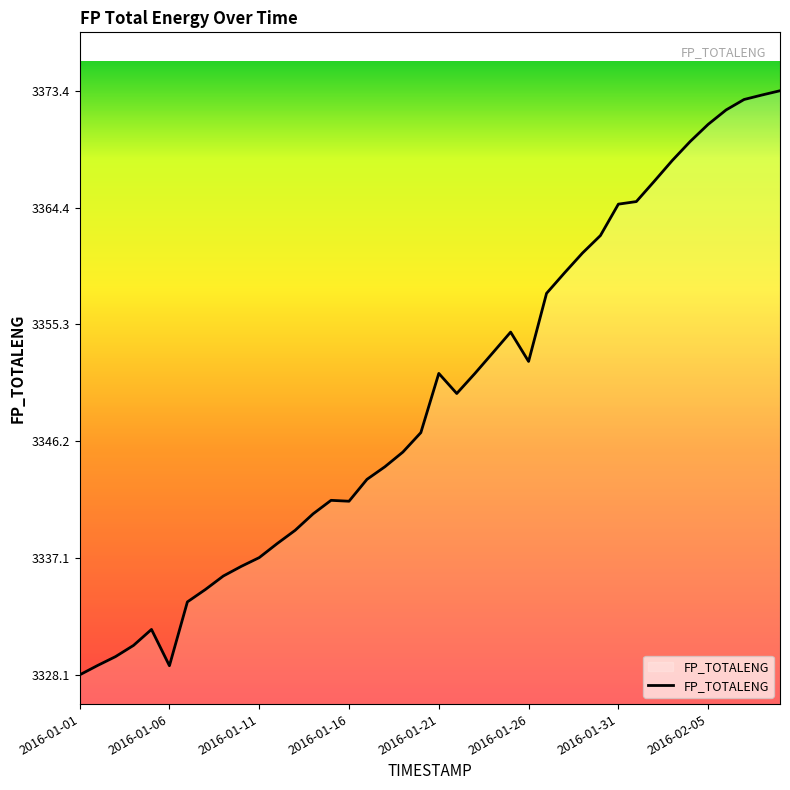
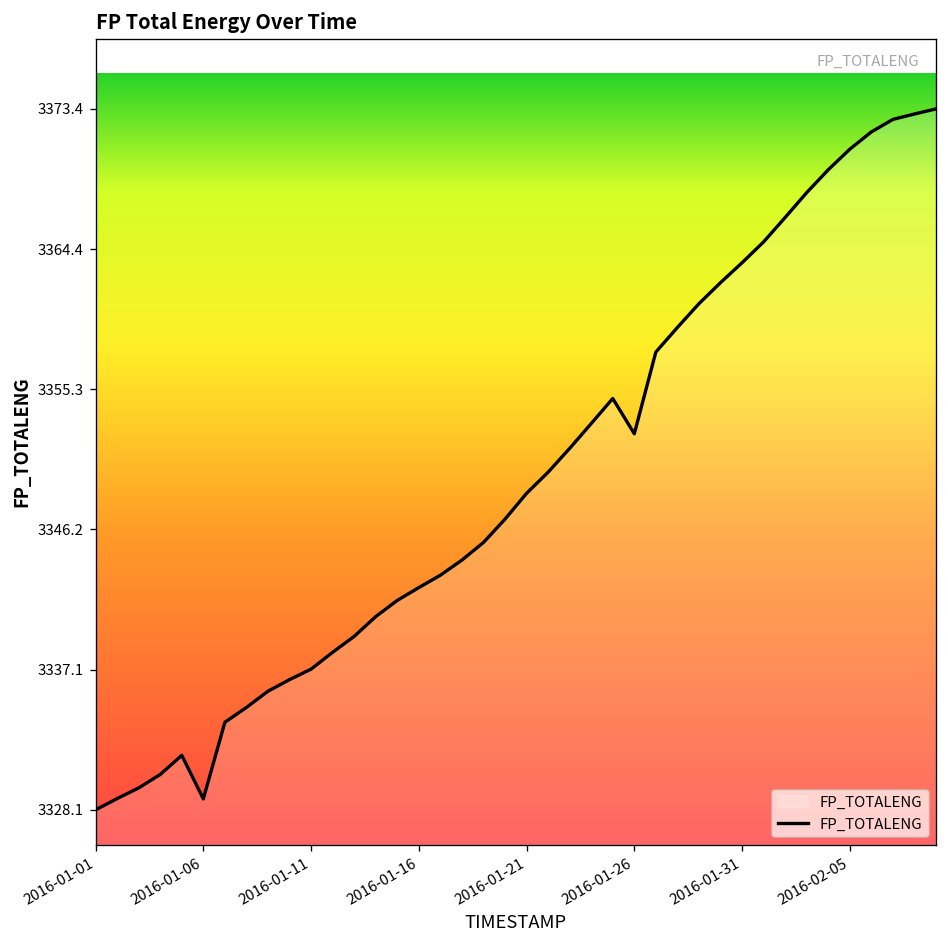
2016-01-16: 3341.6 -> 3342.5
2016-01-21: 3351.5 -> 3348.6
2016-01-31: 3364.6 -> 3363.5
